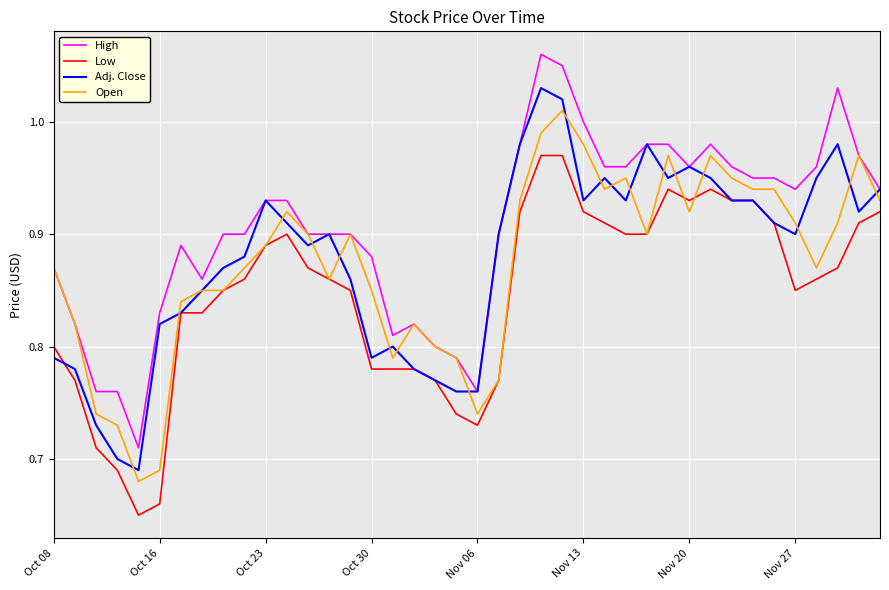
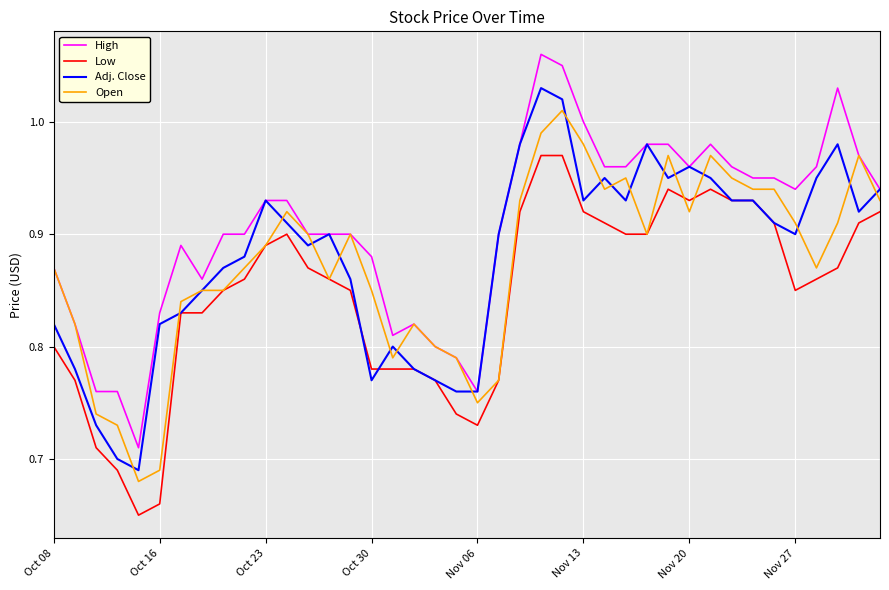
Adj. Close, Oct 08: 0.79 -> 0.82
Adj. Close, Oct 30: 0.79 -> 0.77
Open, Nov 06: 0.74 -> 0.75
